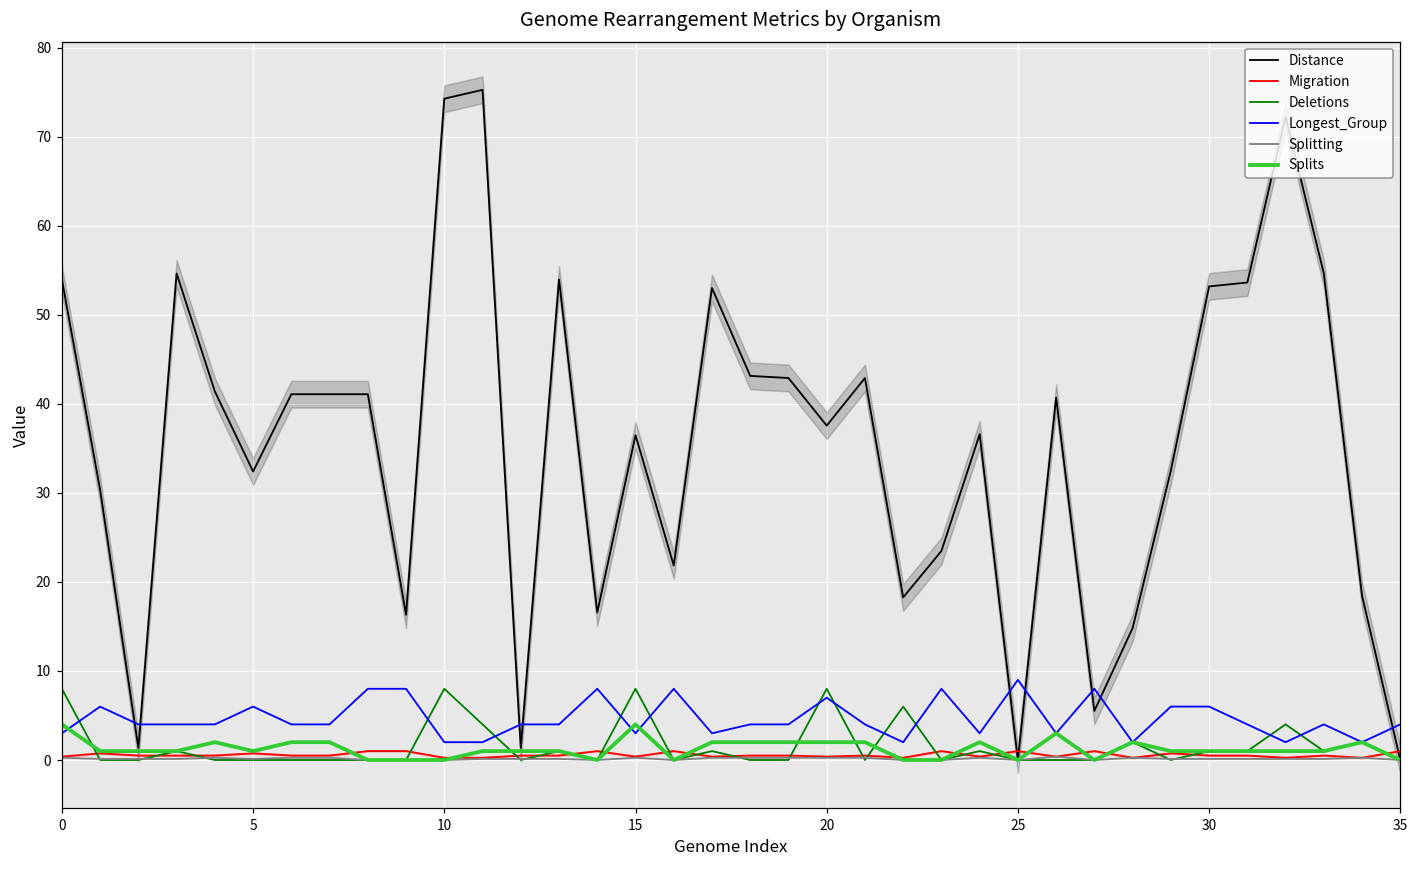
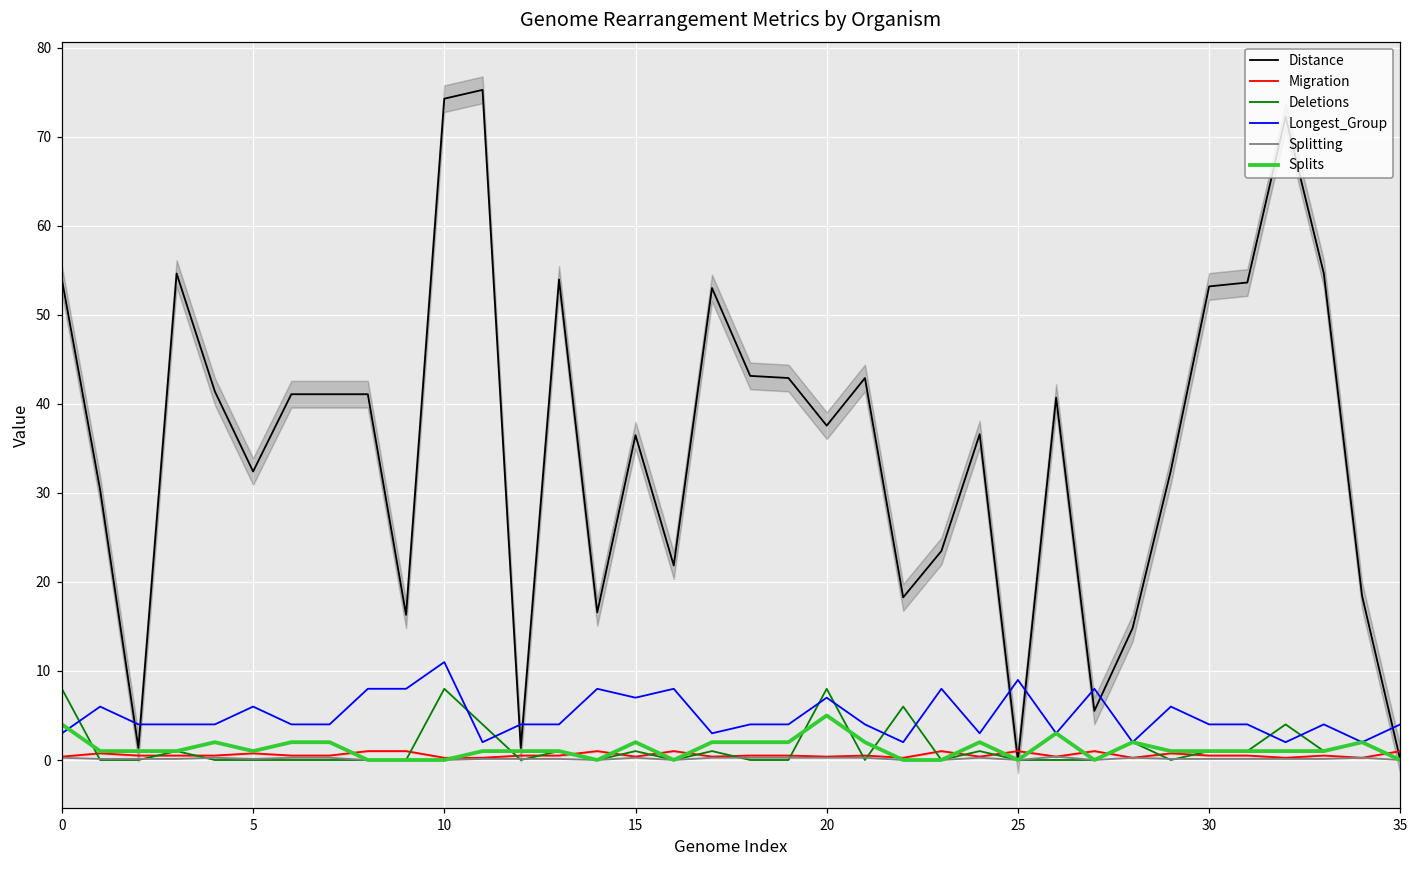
Longest_Group, 10: 2 -> 11
Deletions, 15: 8 -> 1
Longest_Group, 15: 3 -> 7
Splits, 15: 4 -> 2
Splits, 20: 2 -> 5
Longest_Group, 30: 6 -> 4
